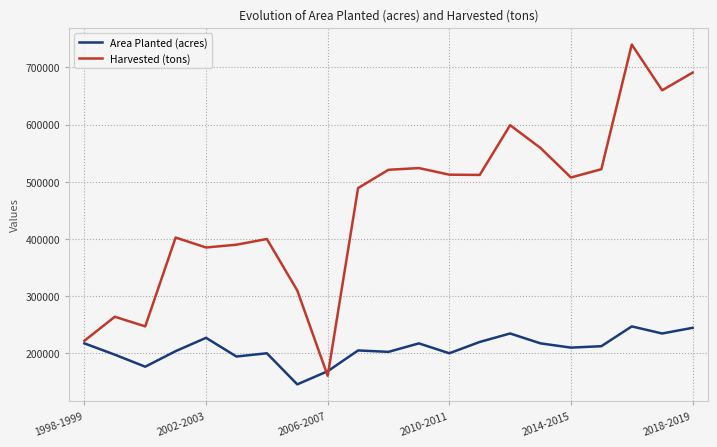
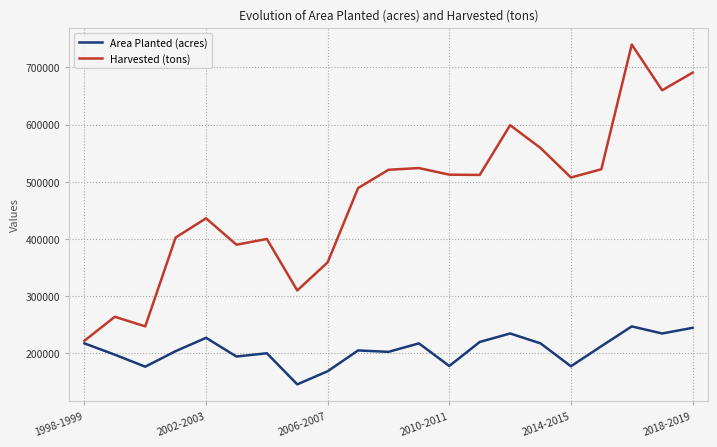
Harvested (tons), 2002-2003: 390000 -> 440000
Harvested (tons), 2006-2007: 160000 -> 360000
Area Planted (acres), 2010-2011: 200000 -> 180000
Area Planted (acres), 2014-2015: 210000 -> 180000
